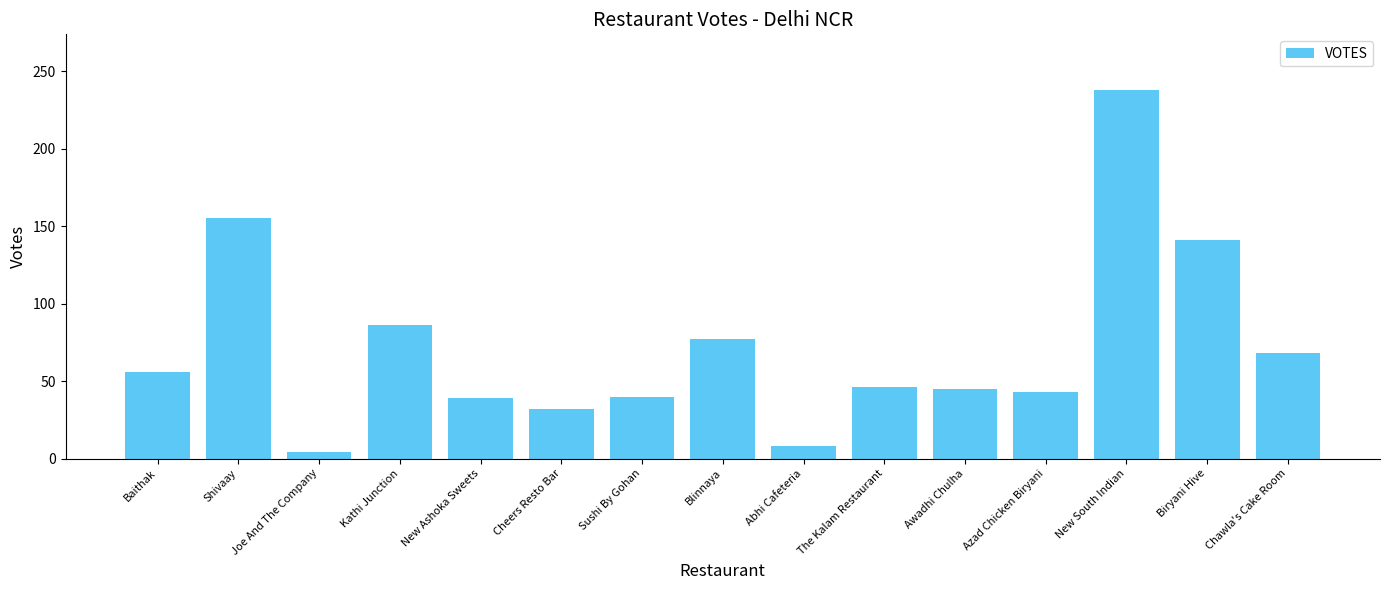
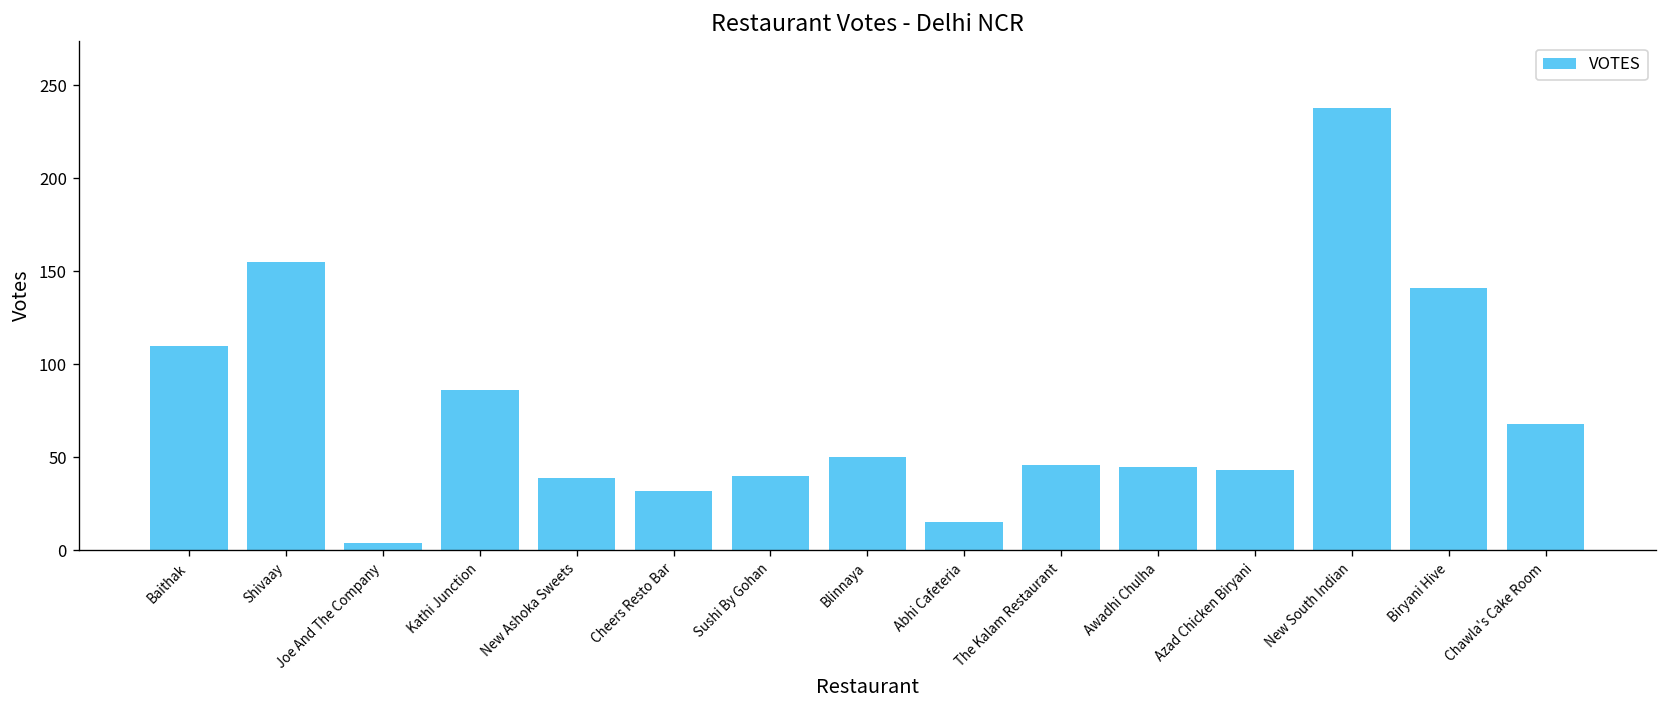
Baithak: 56 -> 110
Blinnaya: 77 -> 50
Abhi Cafeteria: 8 -> 15
